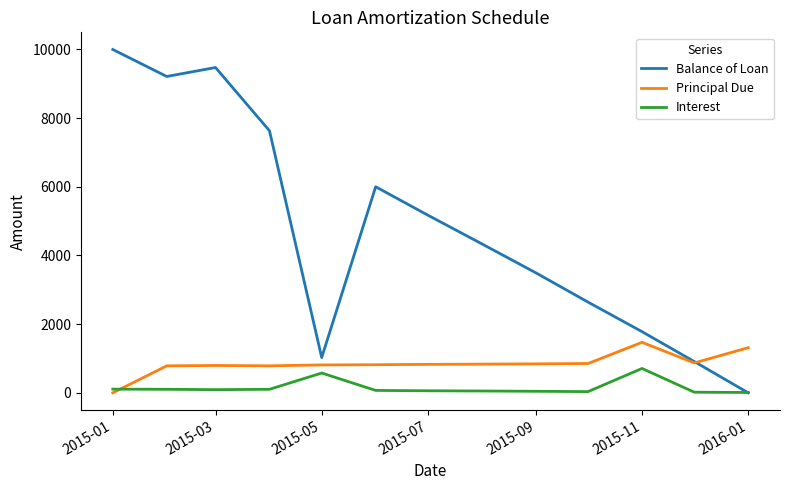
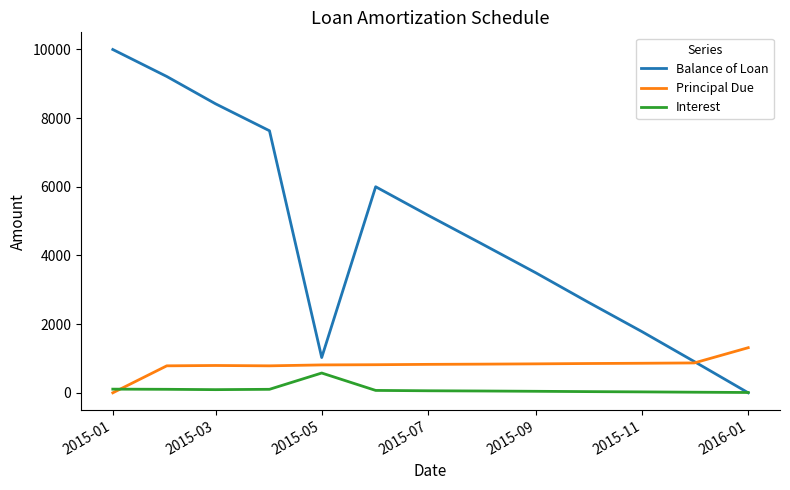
Balance of Loan, 2015-03: 9500 -> 8400
Principal Due, 2015-11: 1500 -> 900
Interest, 2015-11: 700 -> 0
